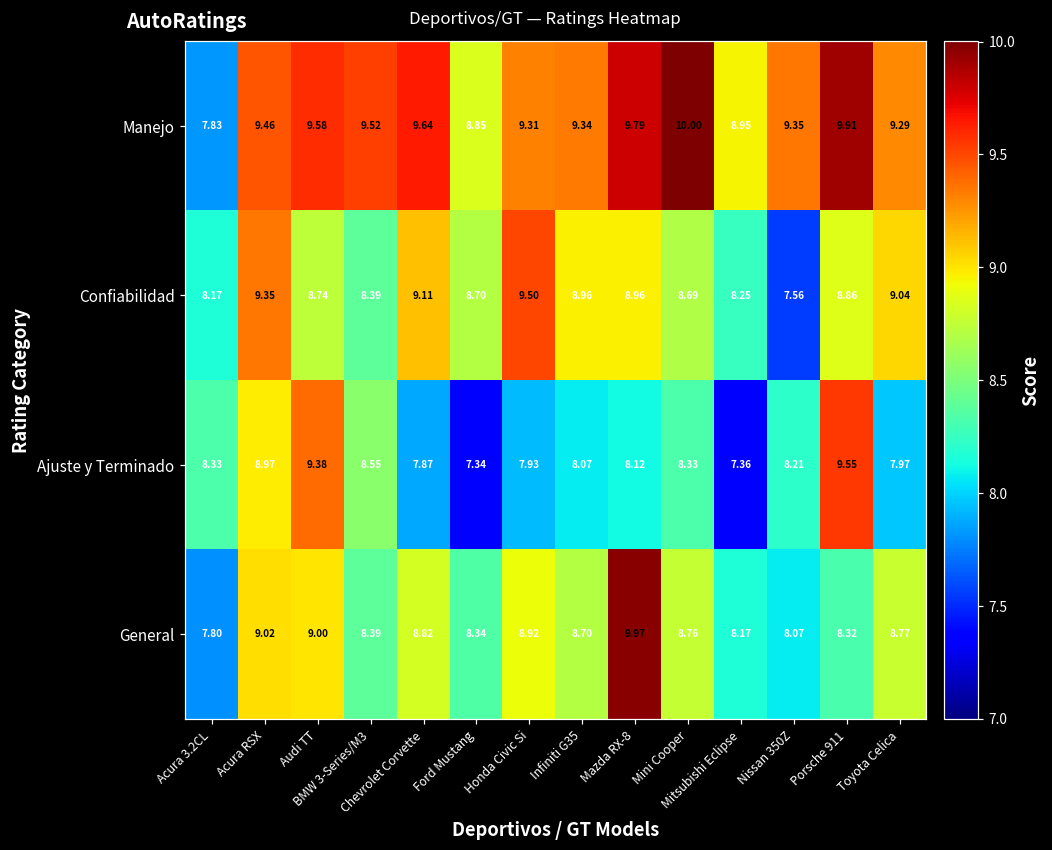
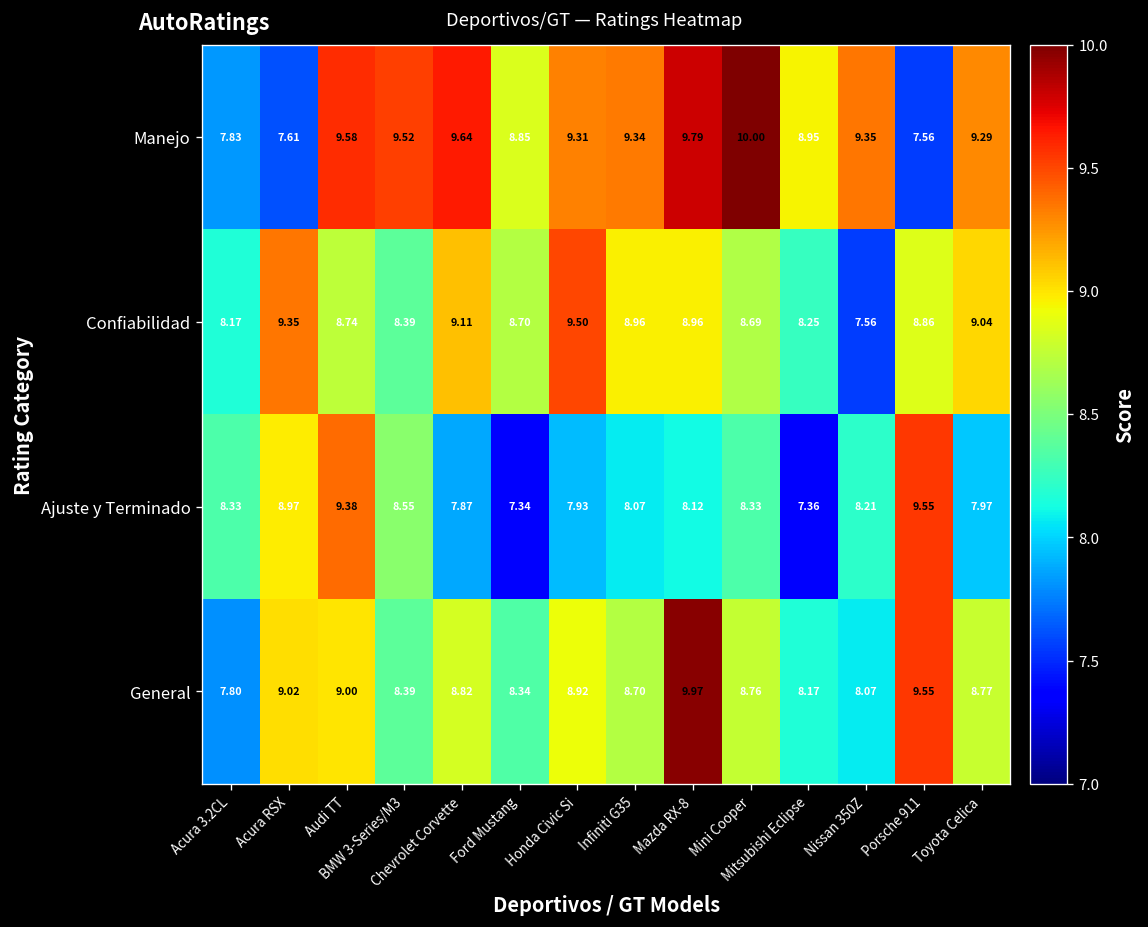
Manejo, Acura RSX: 9.46 -> 7.61
Manejo, Porsche 911: 9.91 -> 7.56
General, Porsche 911: 8.32 -> 9.55
